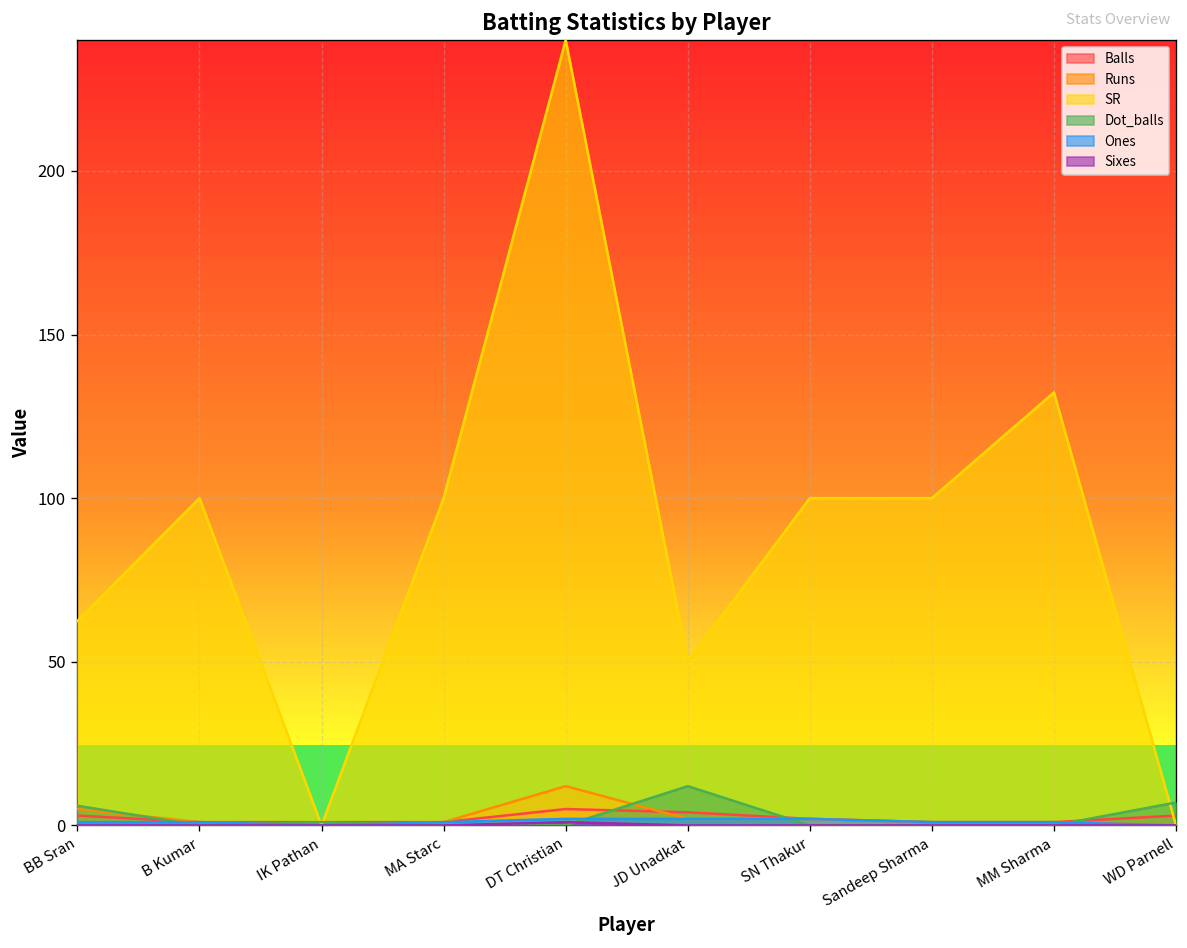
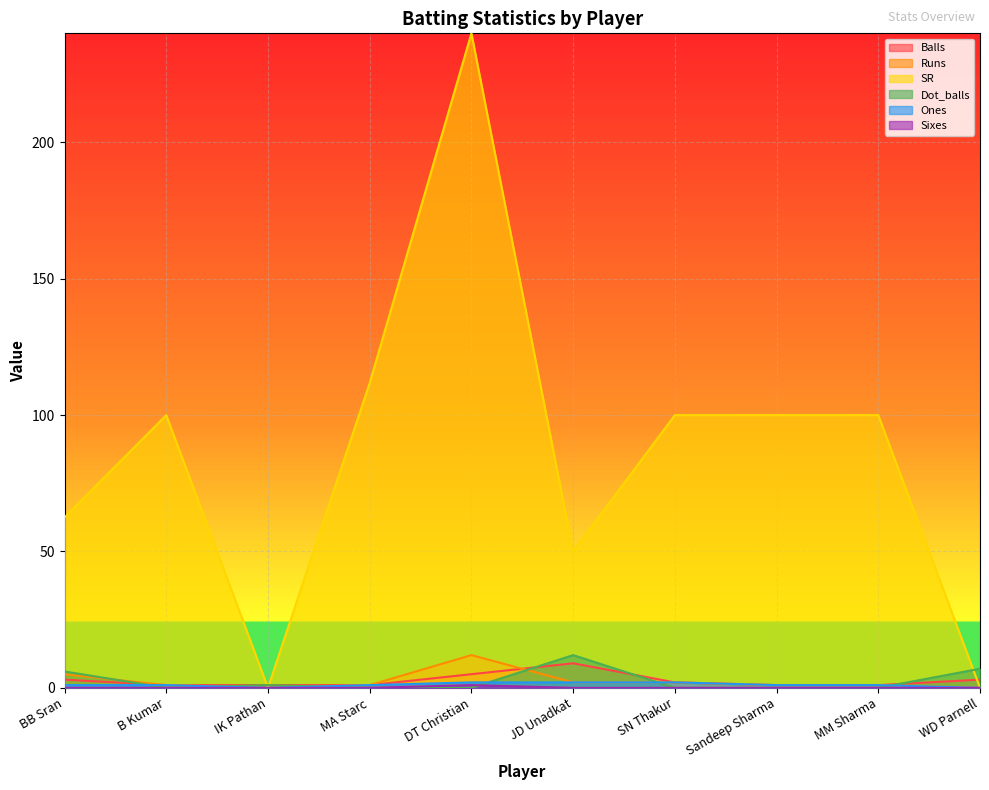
SR, MA Starc: 100 -> 112
Balls, JD Unadkat: 4 -> 9
SR, MM Sharma: 132 -> 100
